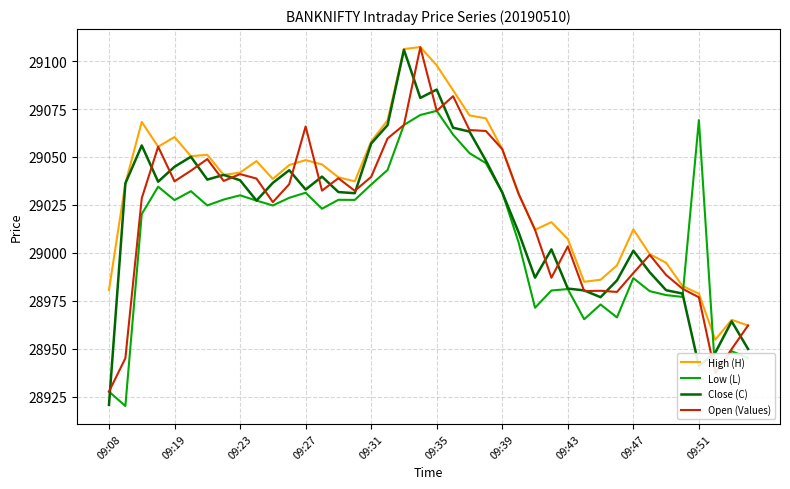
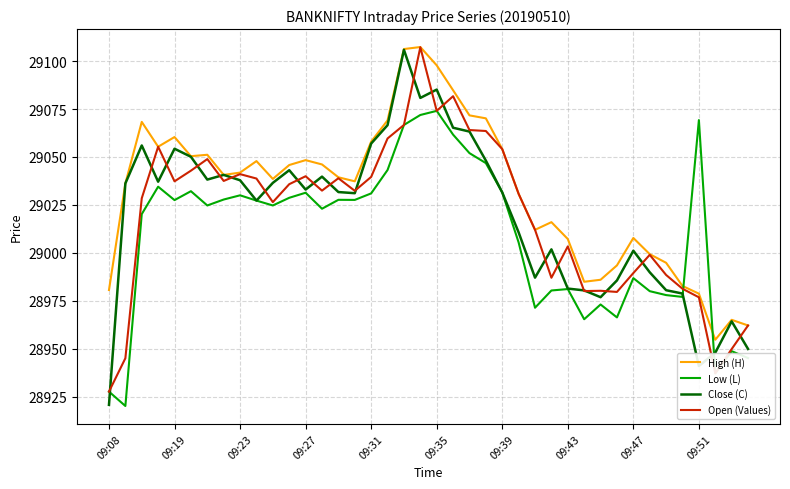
Close (C), 09:19: 29045 -> 29054
Open (Values), 09:27: 29066 -> 29040
Low (L), 09:31: 29036 -> 29031
High (H), 09:47: 29012 -> 29008
